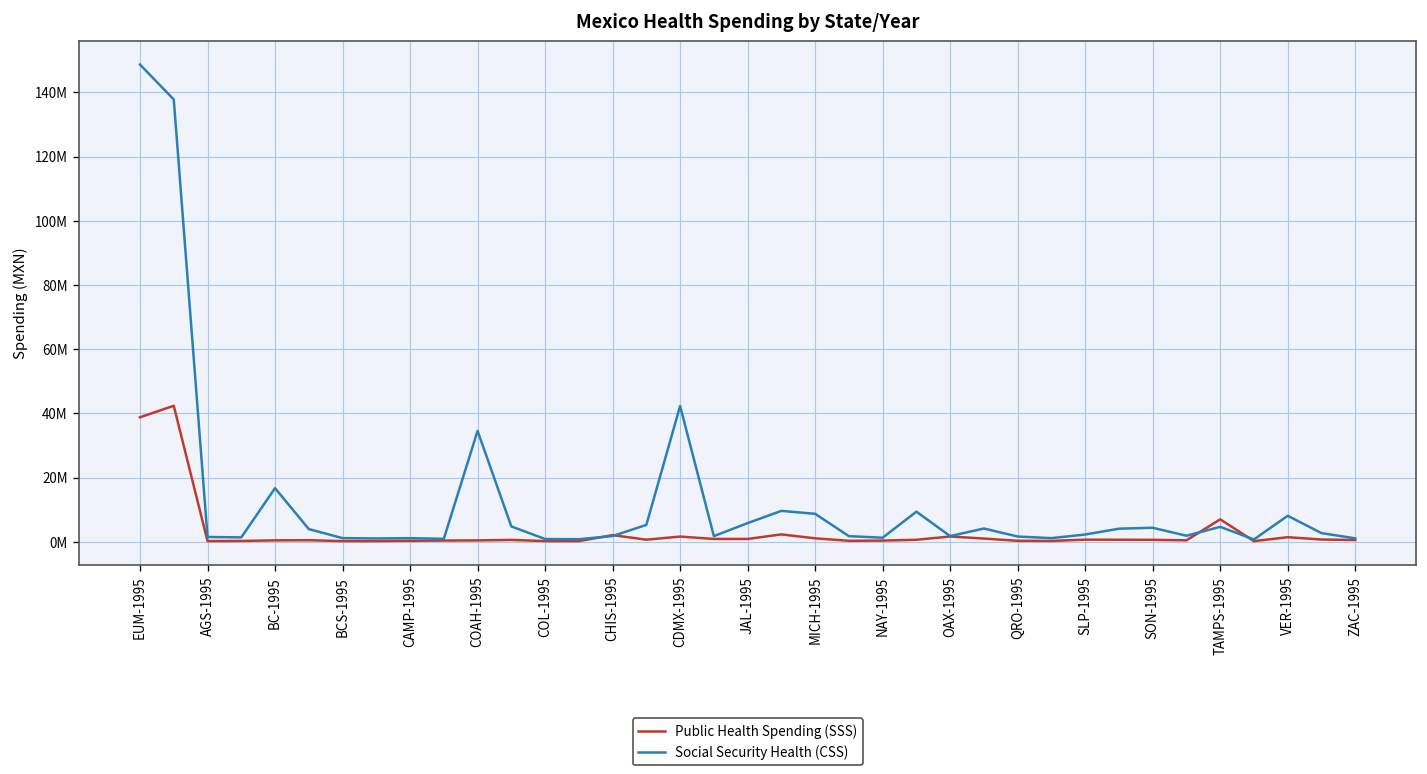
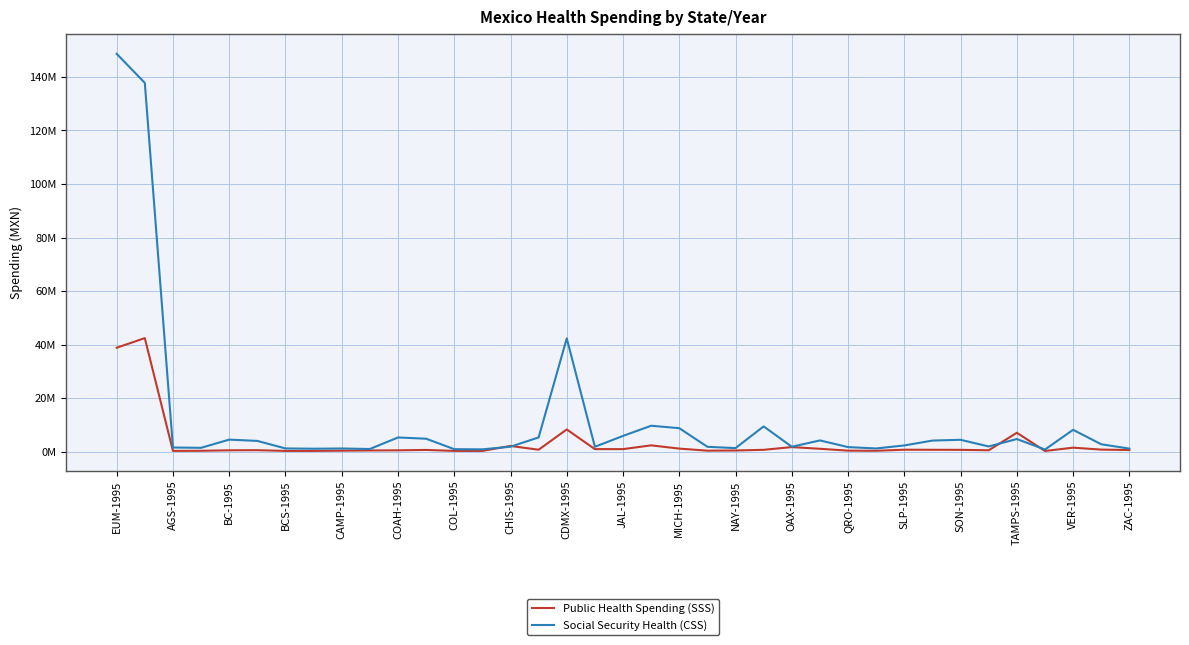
Social Security Health (CSS), BC-1995: 17000000 -> 4000000
Social Security Health (CSS), COAH-1995: 35000000 -> 5000000
Public Health Spending (SSS), CDMX-1995: 2000000 -> 8000000
